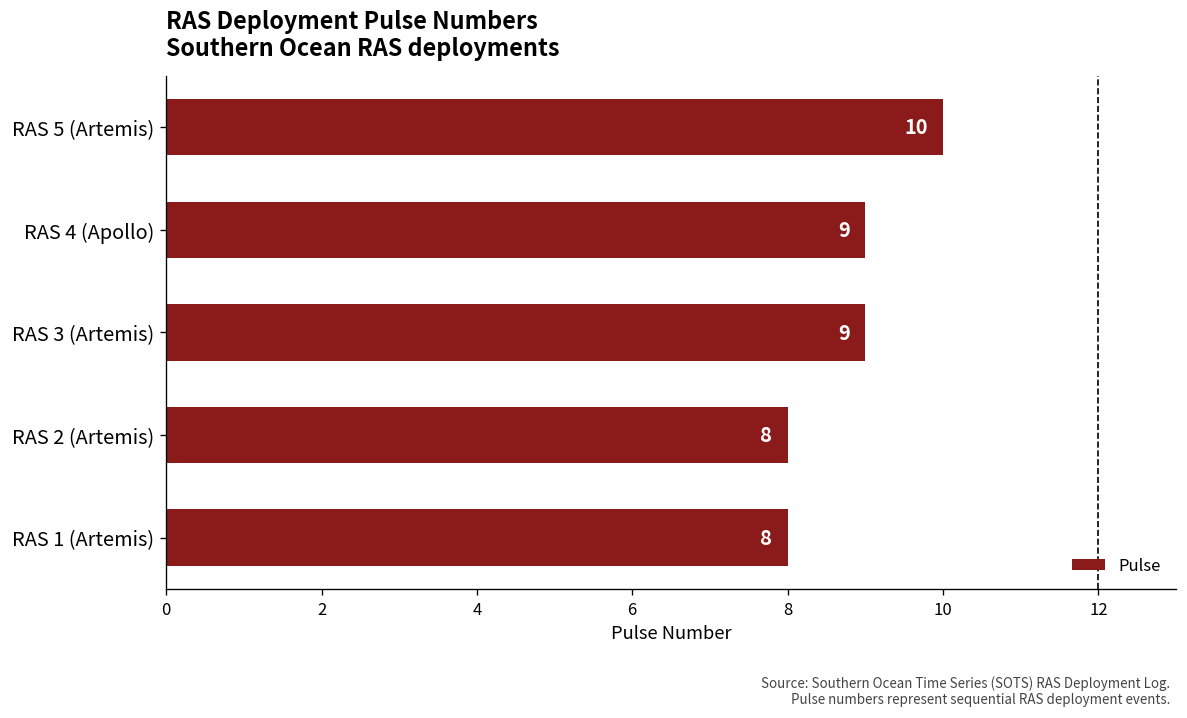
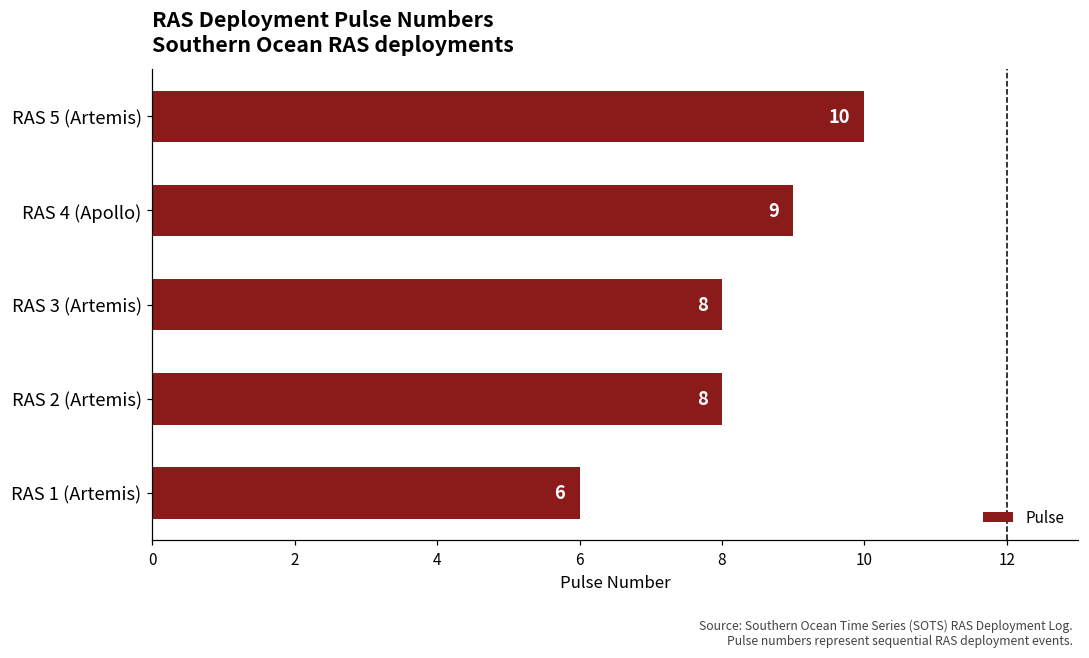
RAS 3 (Artemis): 9 -> 8
RAS 1 (Artemis): 8 -> 6
